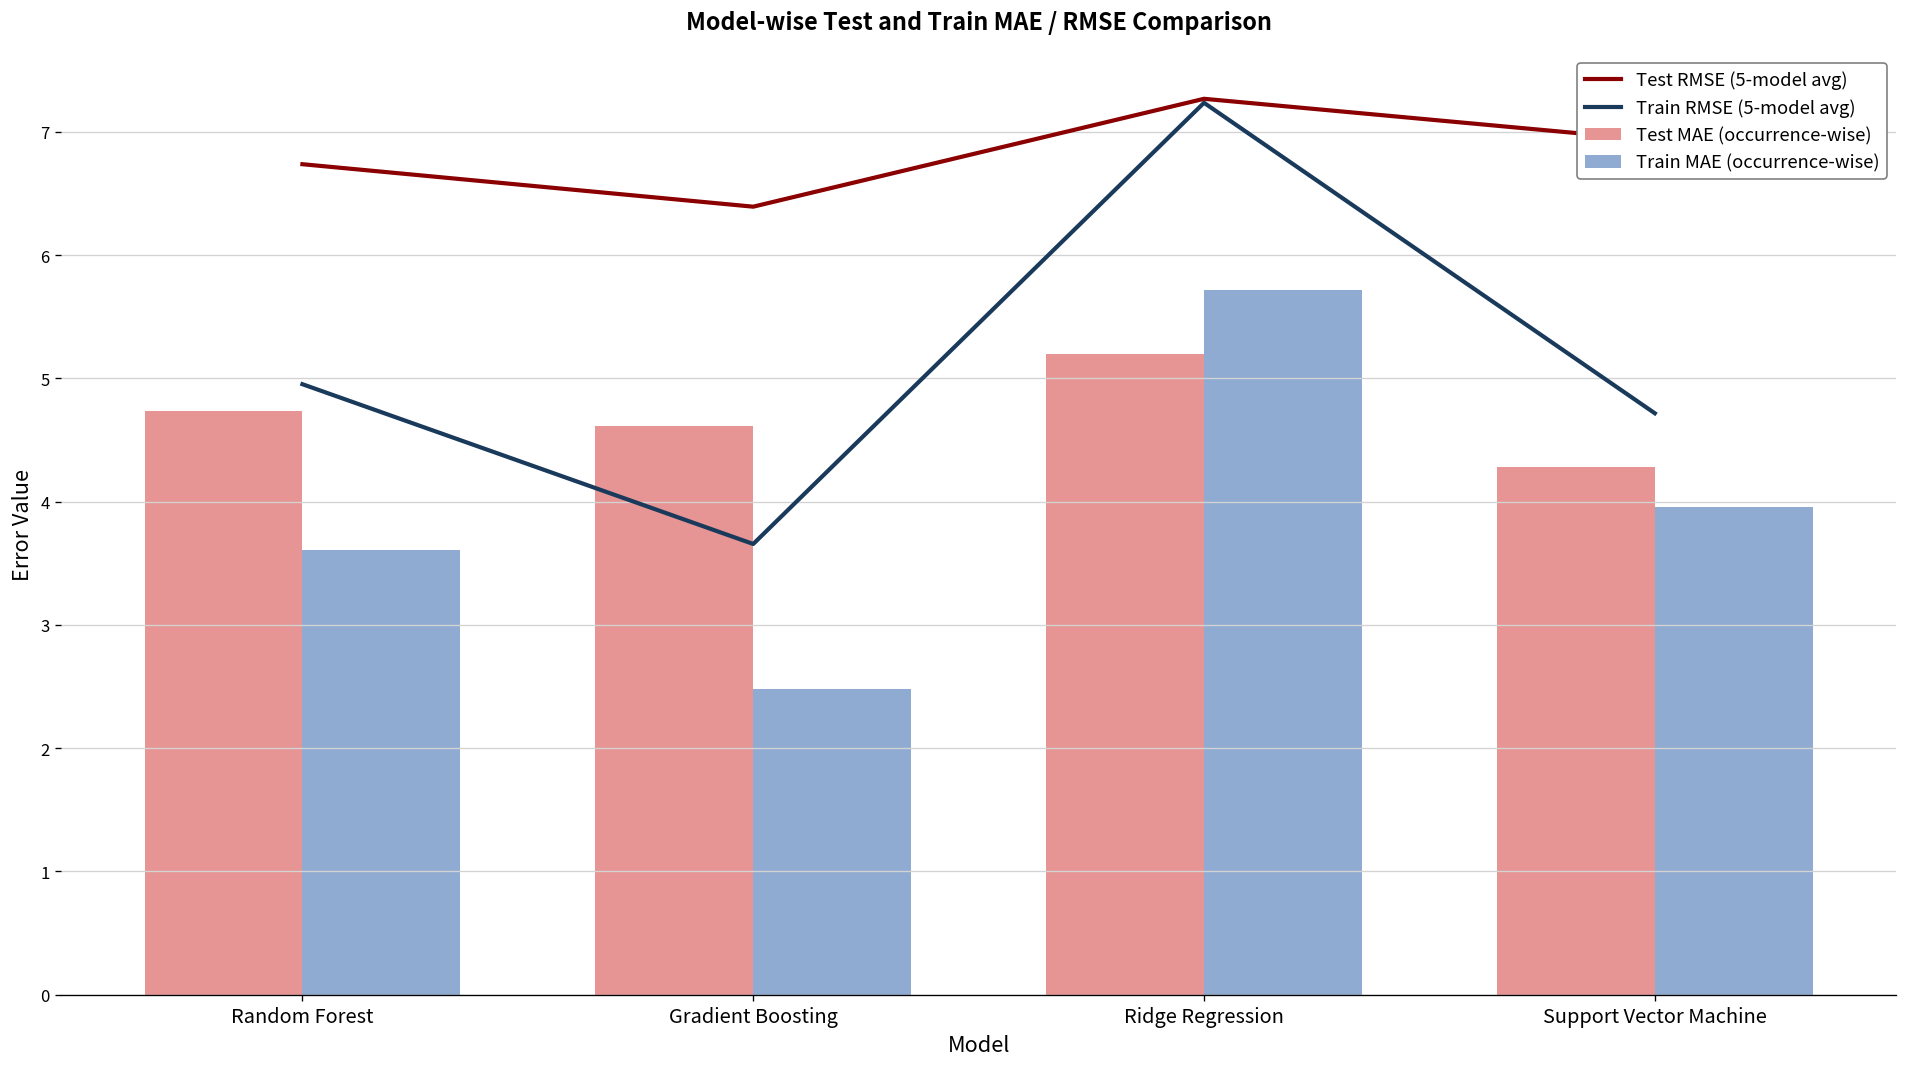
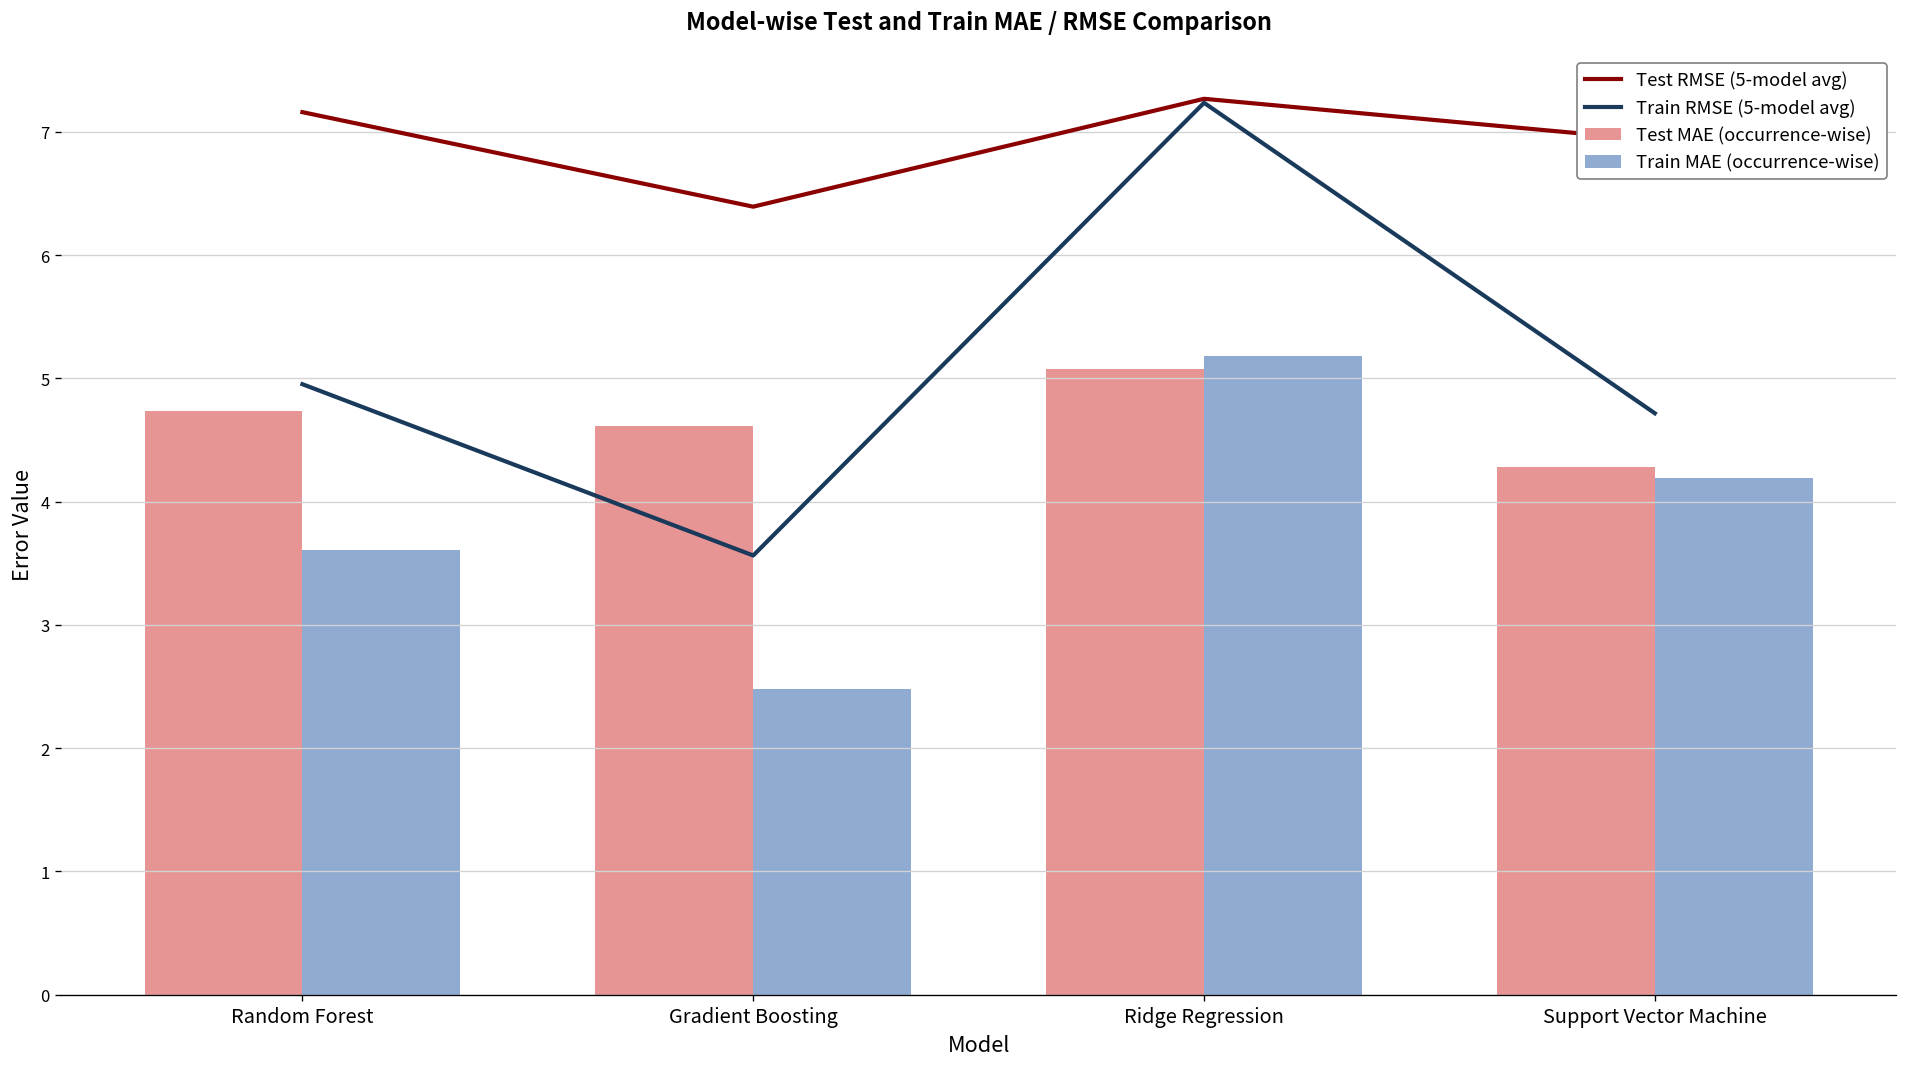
Test RMSE (5-model avg), Random Forest: 6.74 -> 7.16
Train RMSE (5-model avg), Gradient Boosting: 3.66 -> 3.56
Test MAE (occurrence-wise), Ridge Regression: 5.20 -> 5.08
Train MAE (occurrence-wise), Ridge Regression: 5.71 -> 5.18
Train MAE (occurrence-wise), Support Vector Machine: 3.96 -> 4.19
